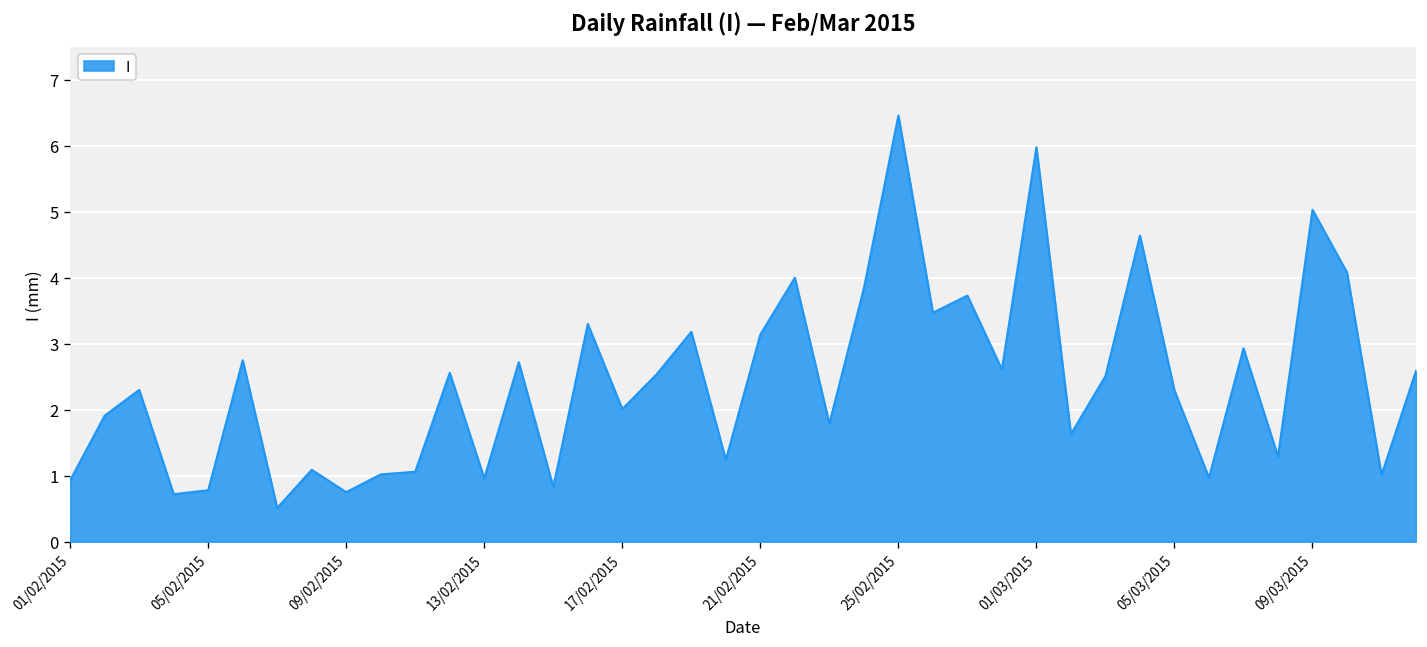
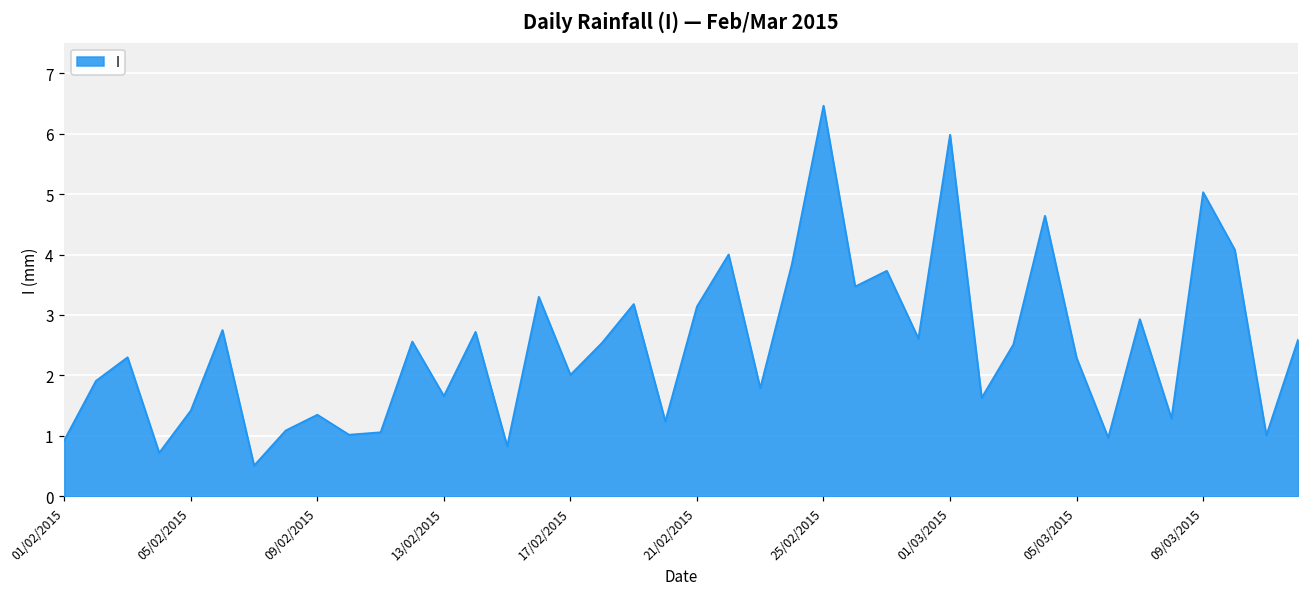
05/02/2015: 0.8 -> 1.4
09/02/2015: 0.8 -> 1.4
13/02/2015: 1.0 -> 1.7
